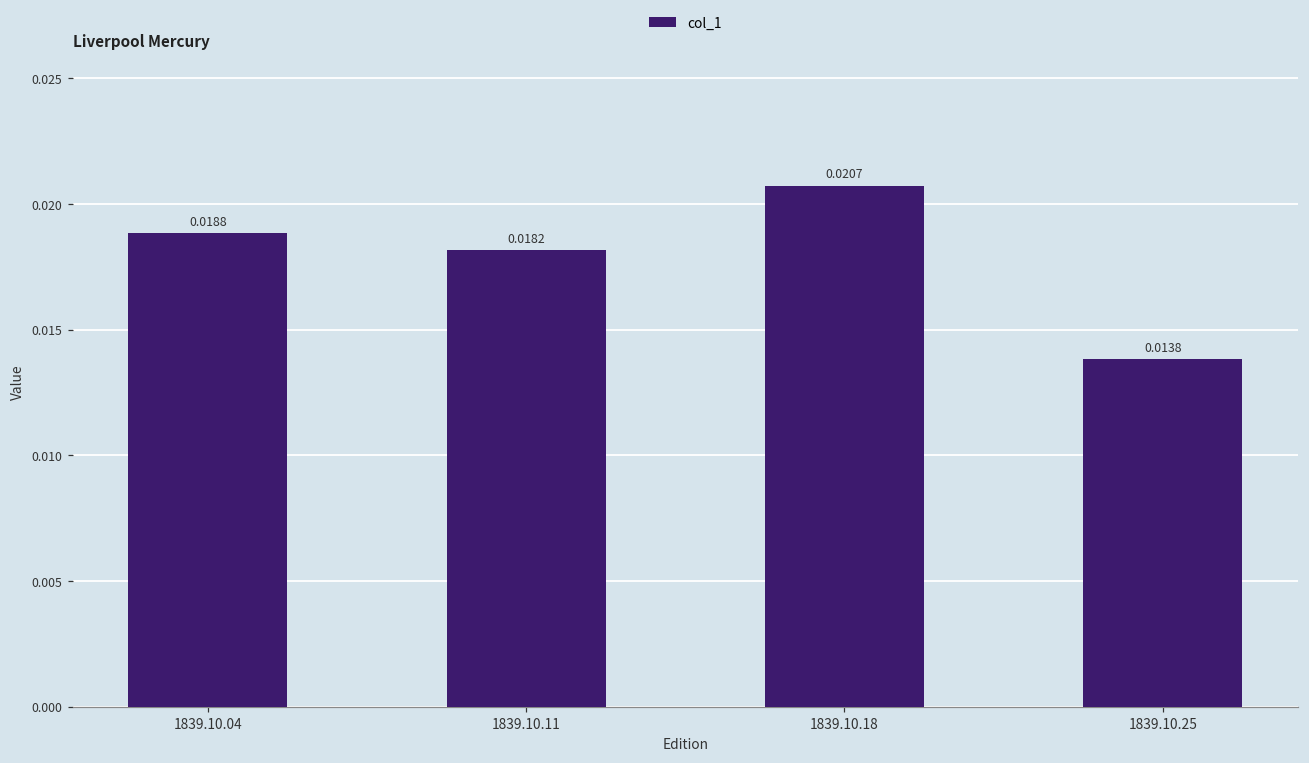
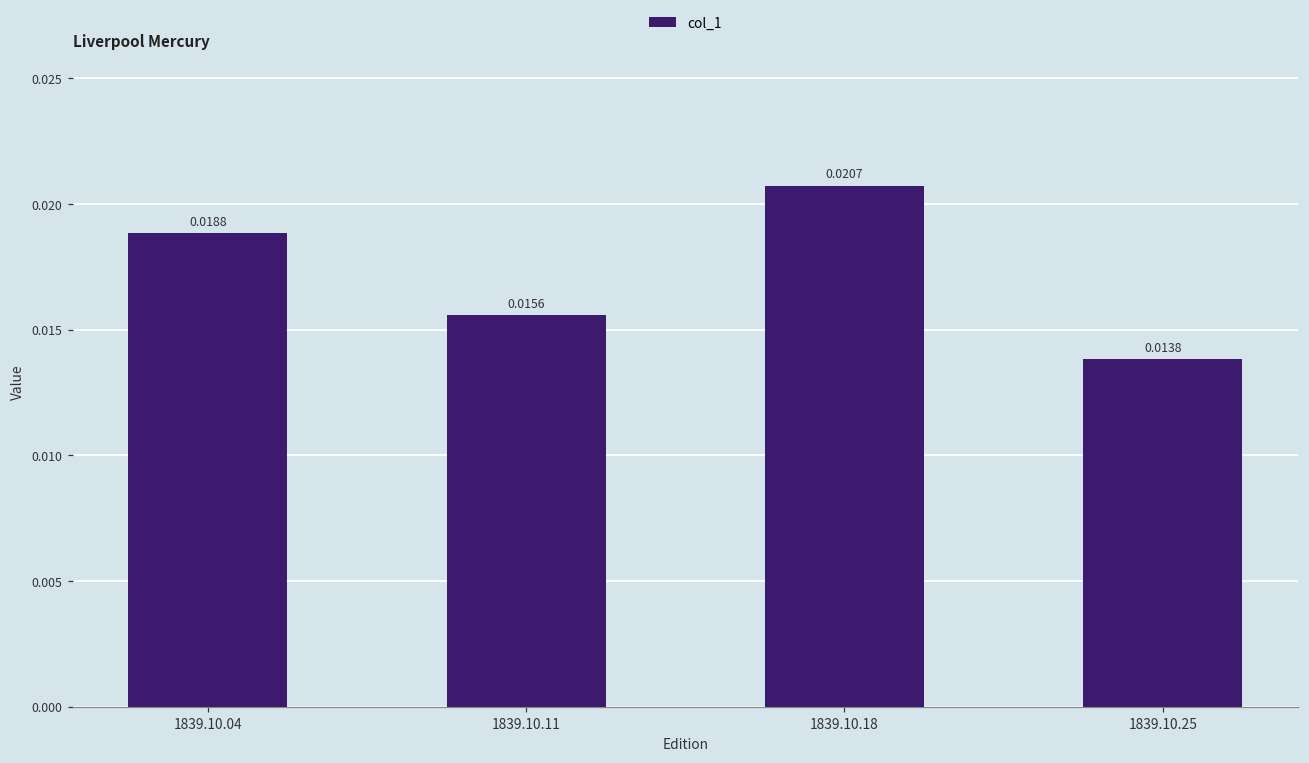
1839.10.11: 0.0182 -> 0.0156
